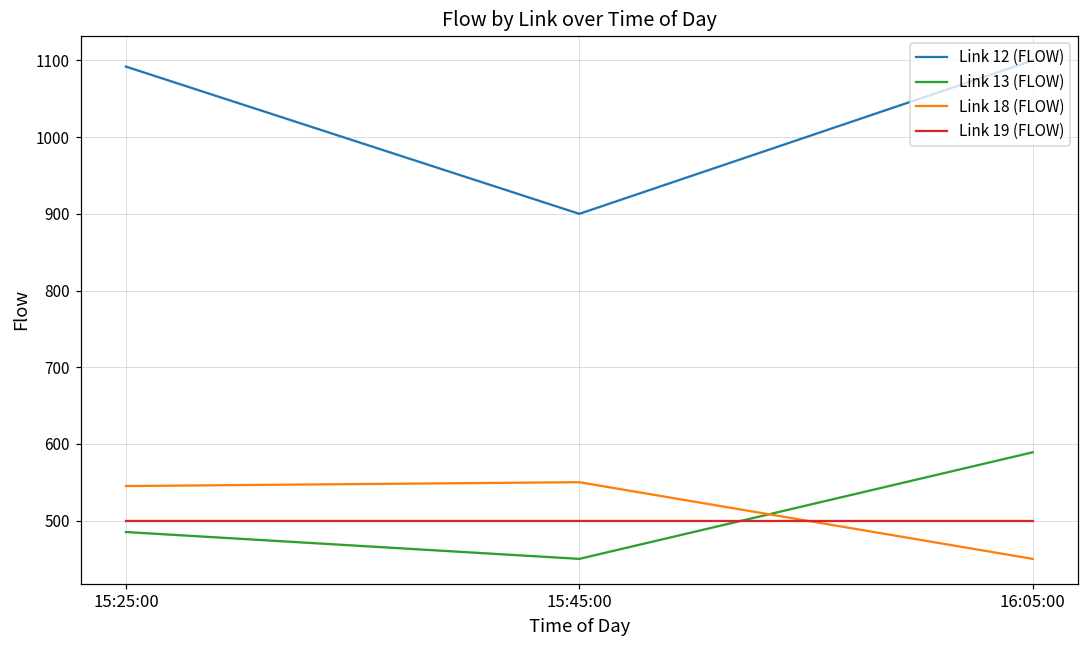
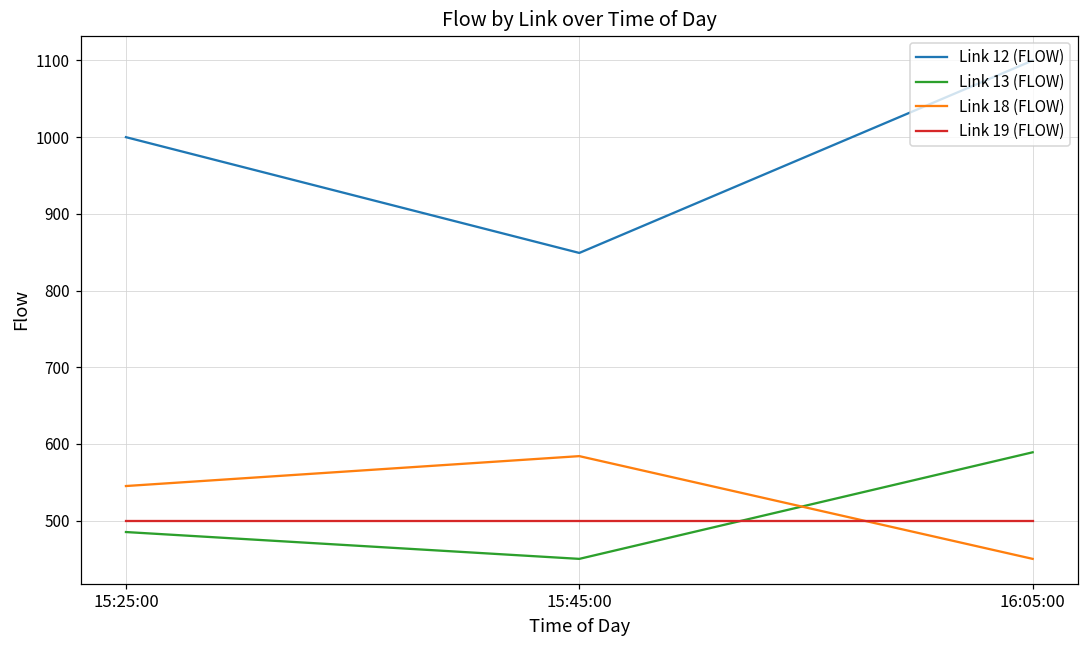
Link 12 (FLOW), 15:25:00: 1090 -> 1000
Link 12 (FLOW), 15:45:00: 900 -> 850
Link 18 (FLOW), 15:45:00: 550 -> 580
